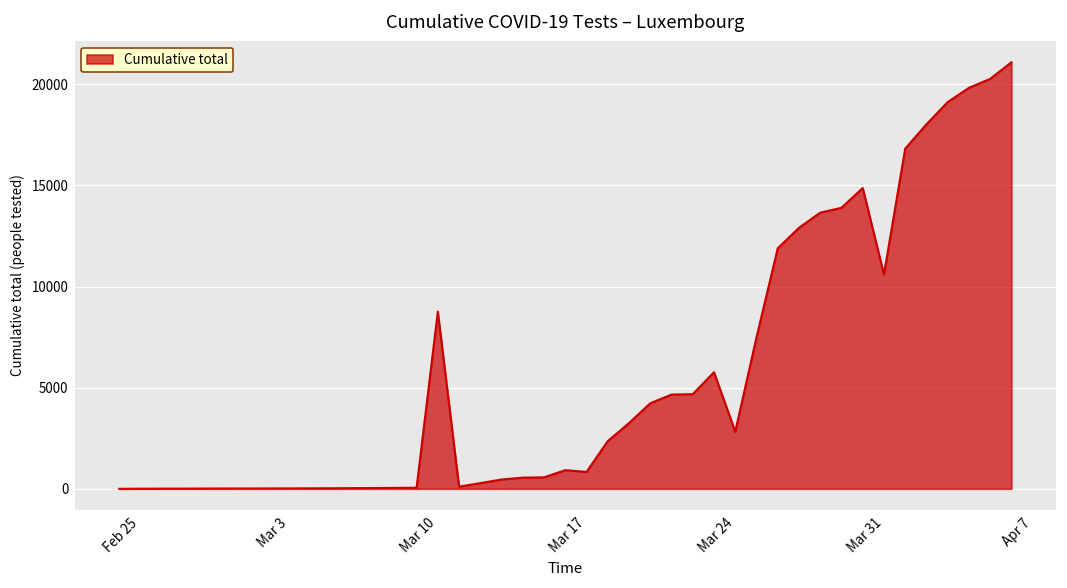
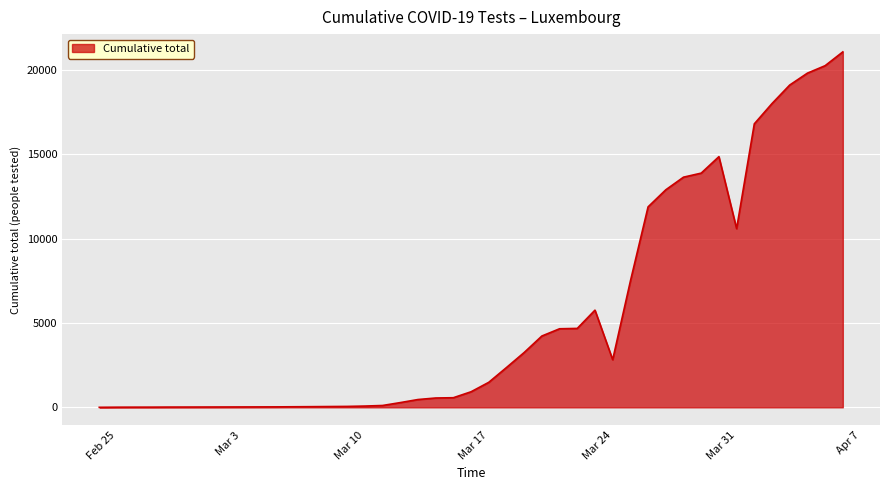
Mar 10: 8800 -> 100
Mar 17: 800 -> 1500
